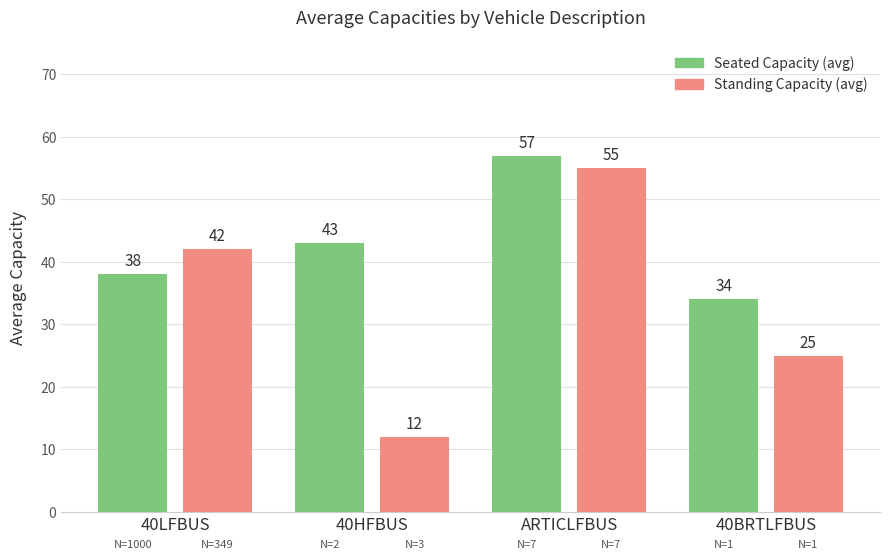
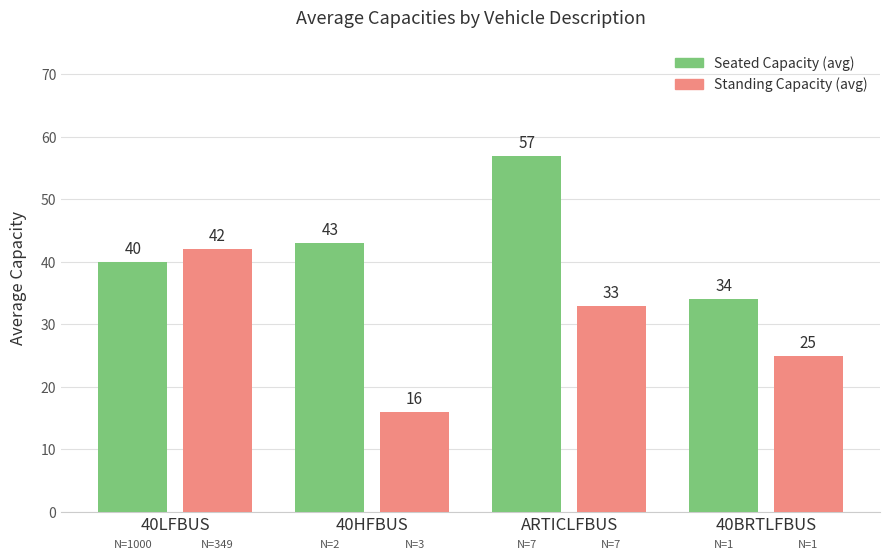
Seated Capacity (avg), 40LFBUS: 38 -> 40
Standing Capacity (avg), 40HFBUS: 12 -> 16
Standing Capacity (avg), ARTICLFBUS: 55 -> 33
